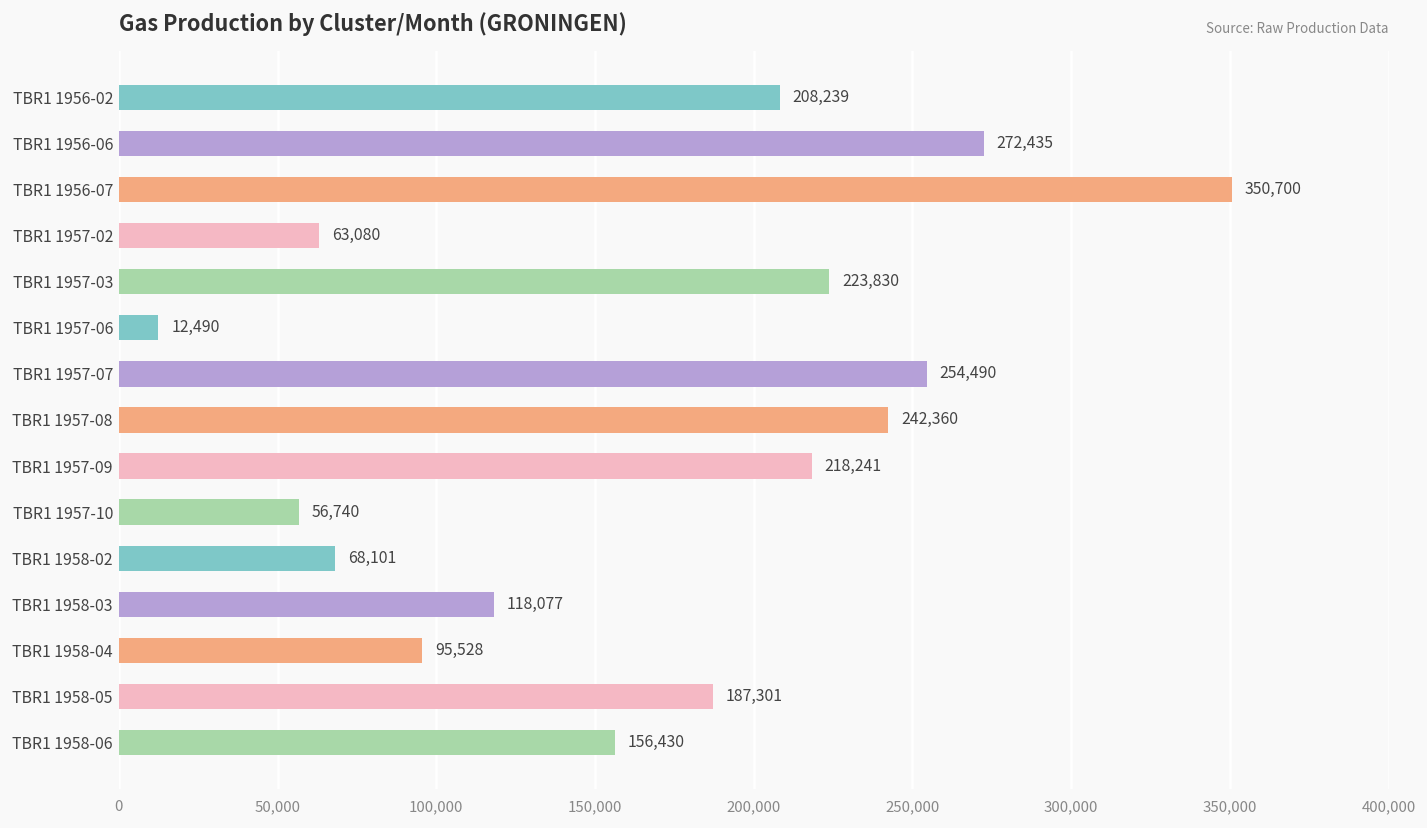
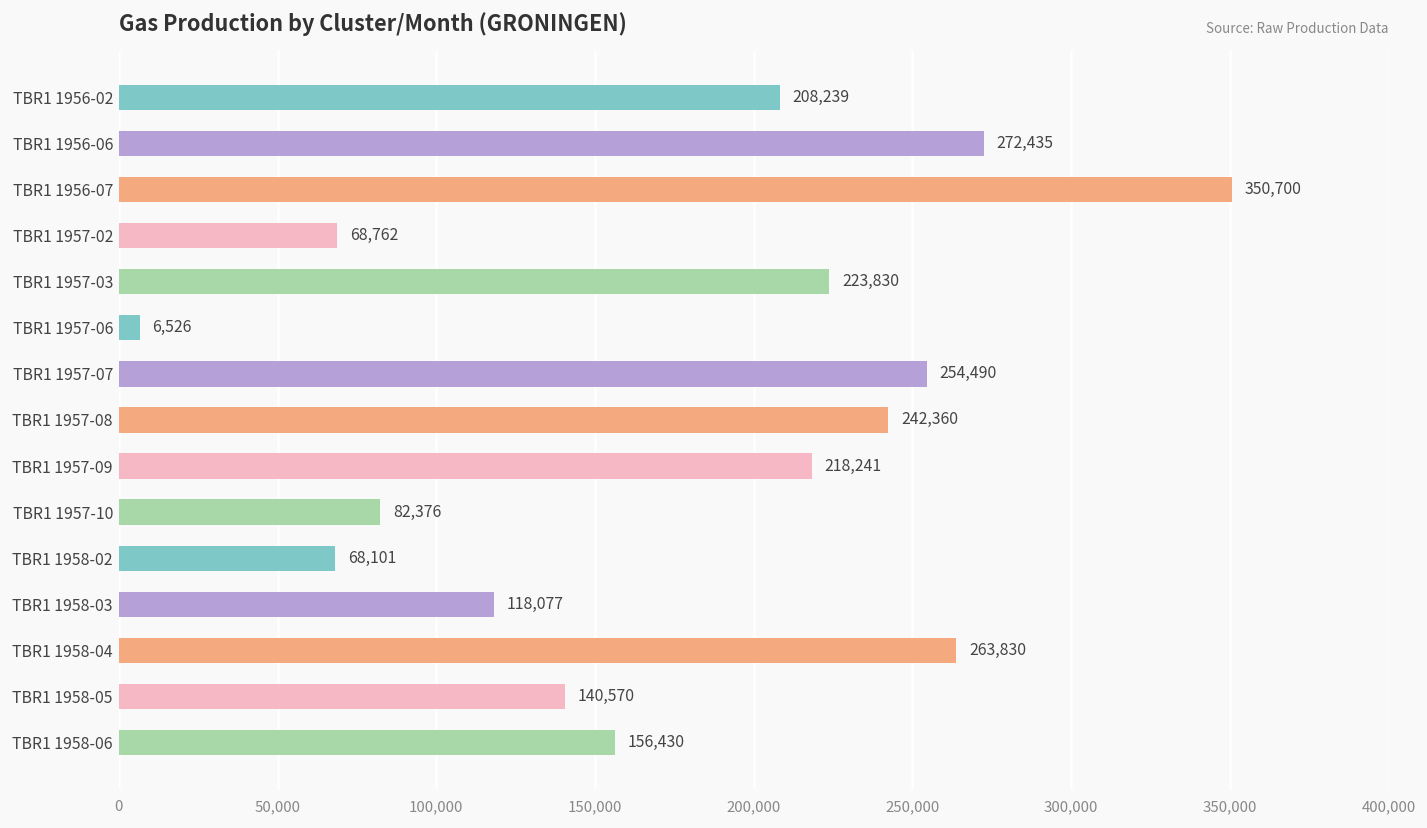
TBR1 1957-02: 63,080 -> 68,762
TBR1 1957-06: 12,490 -> 6,526
TBR1 1957-10: 56,740 -> 82,376
TBR1 1958-04: 95,528 -> 263,830
TBR1 1958-05: 187,301 -> 140,570
